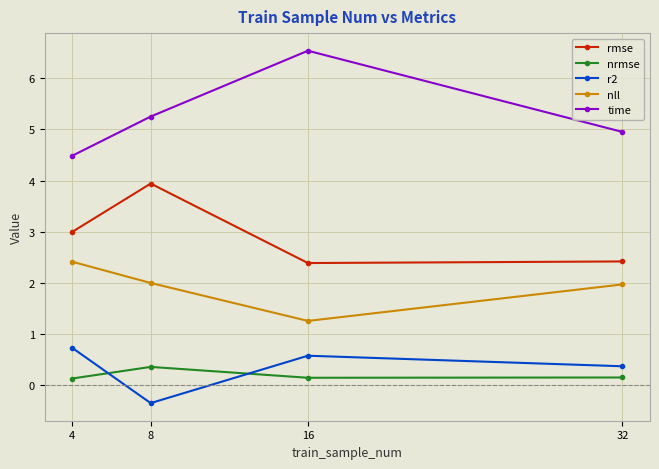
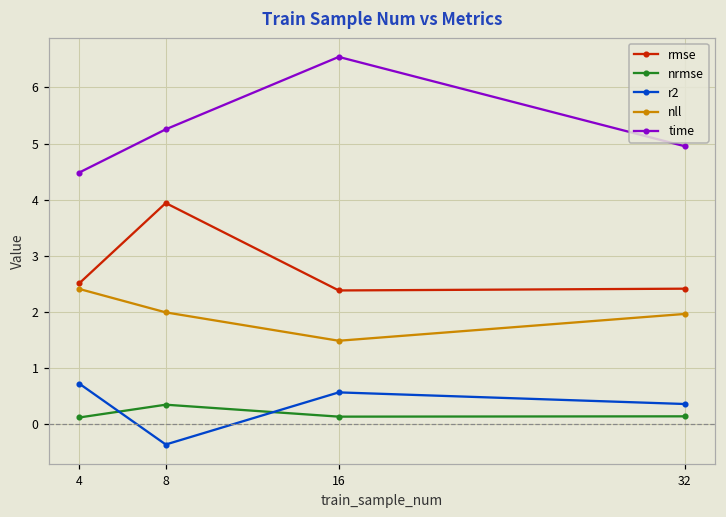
rmse, 4: 3.0 -> 2.5
nll, 16: 1.3 -> 1.5
